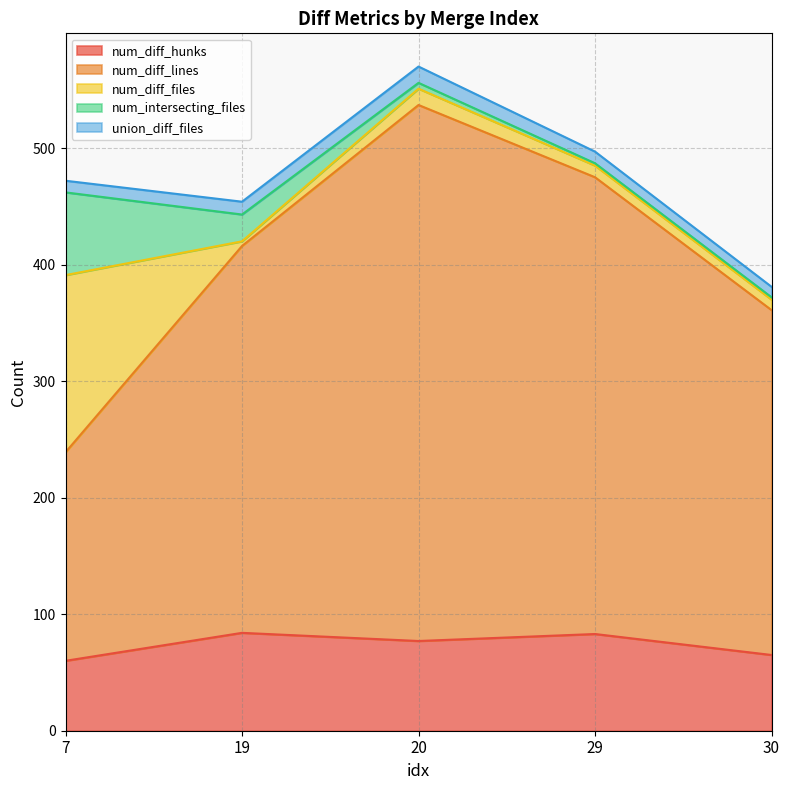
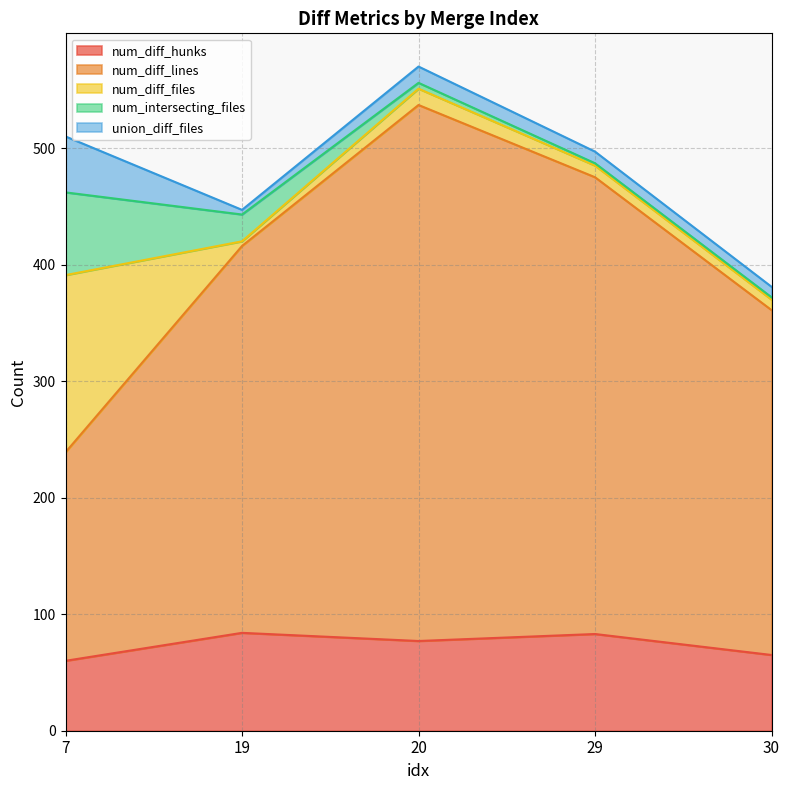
union_diff_files, 7: 10 -> 48
union_diff_files, 19: 11 -> 4
